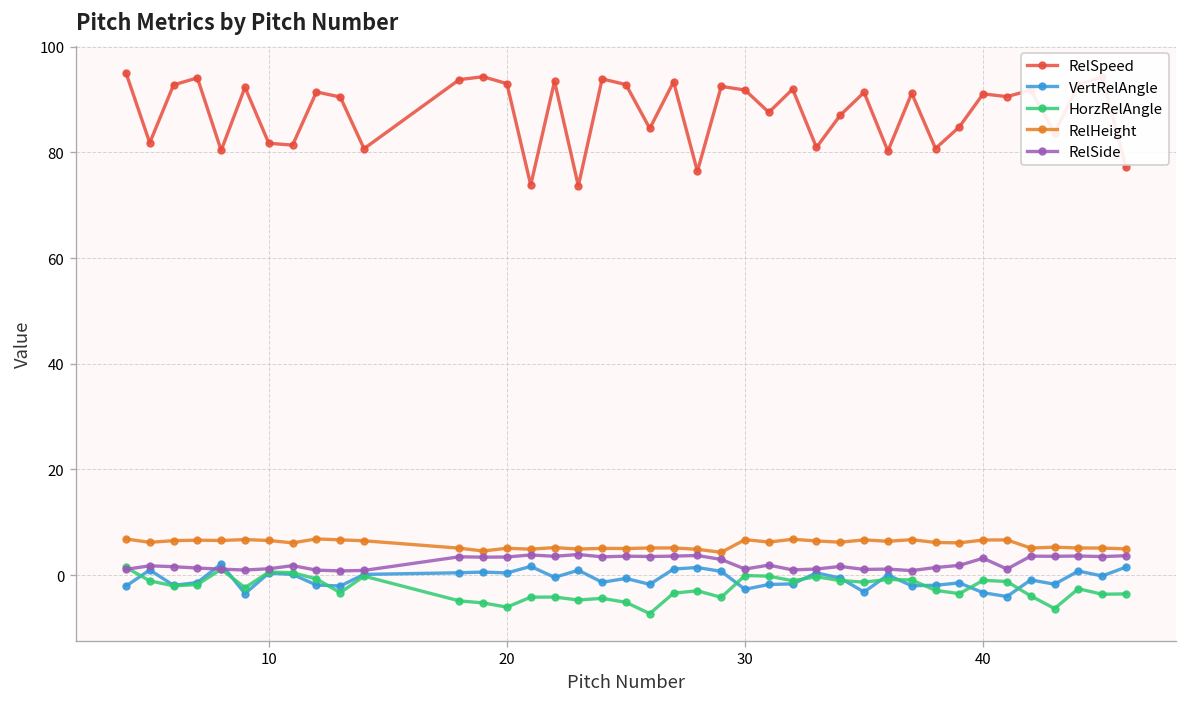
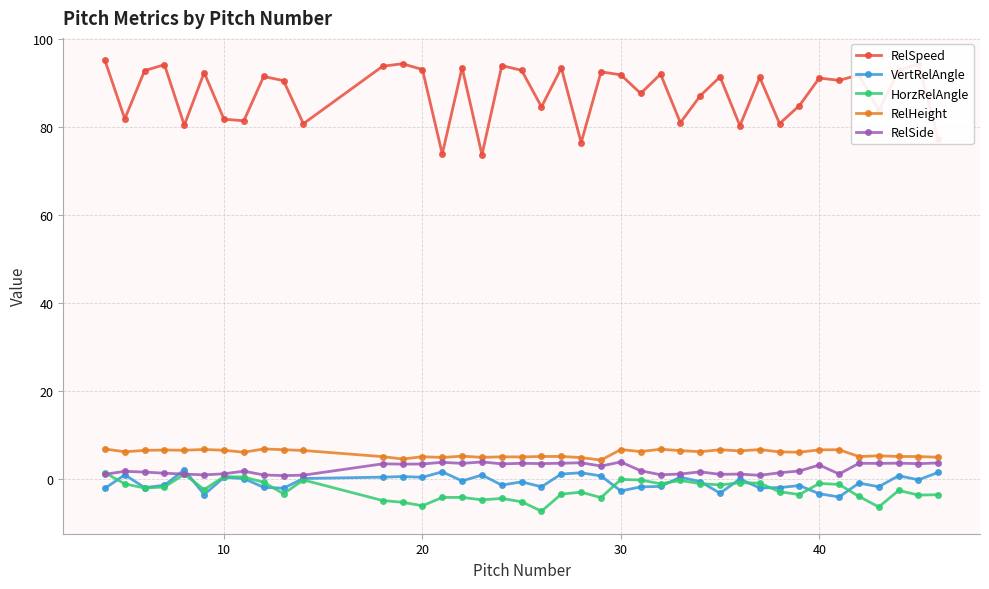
RelSide, 30: 1 -> 4
